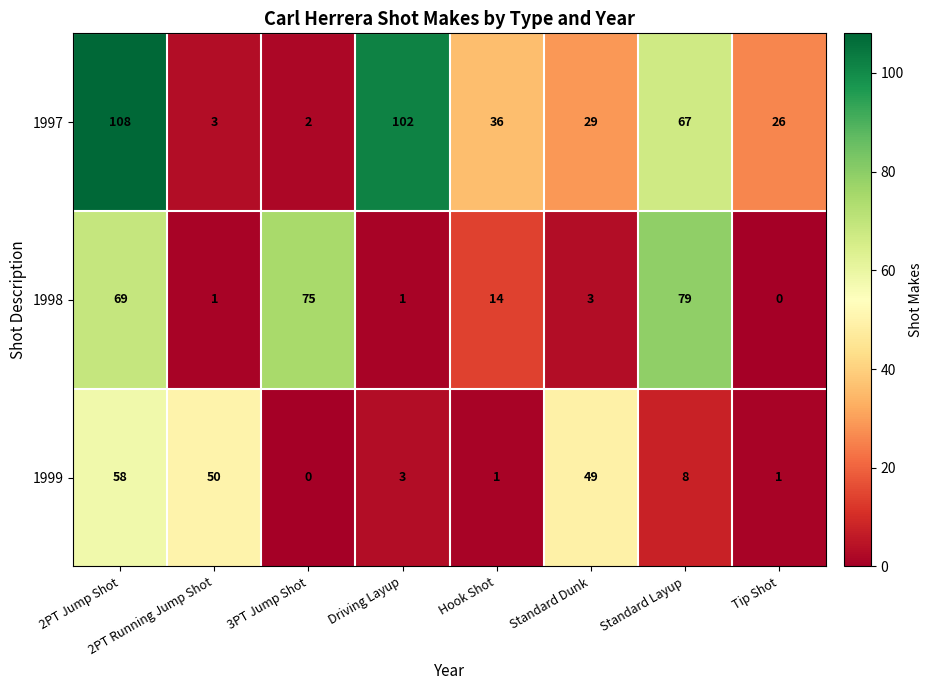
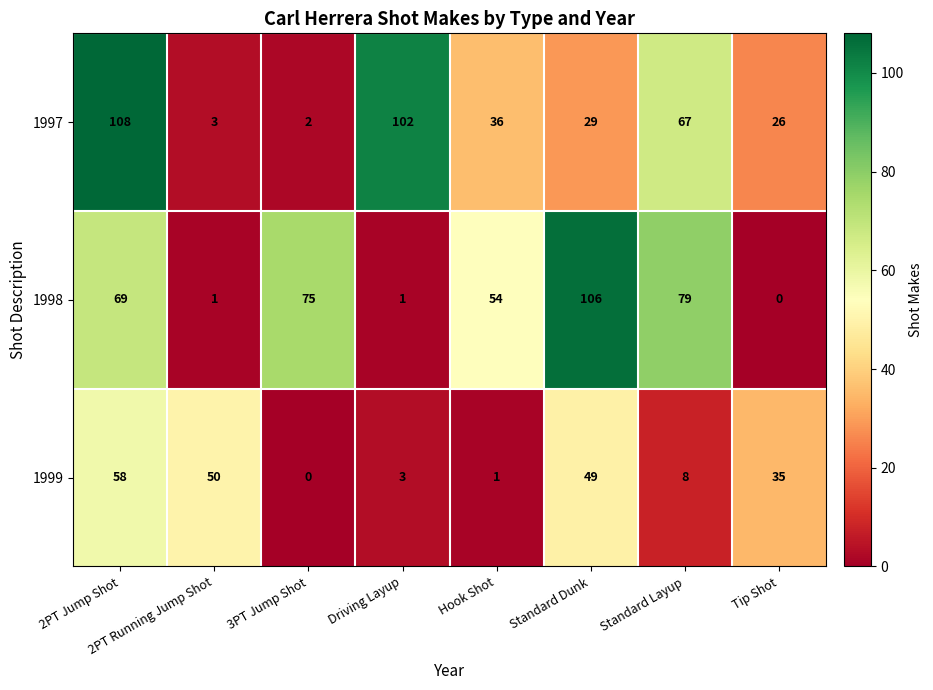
1998, Hook Shot: 14 -> 54
1998, Standard Dunk: 3 -> 106
1999, Tip Shot: 1 -> 35
